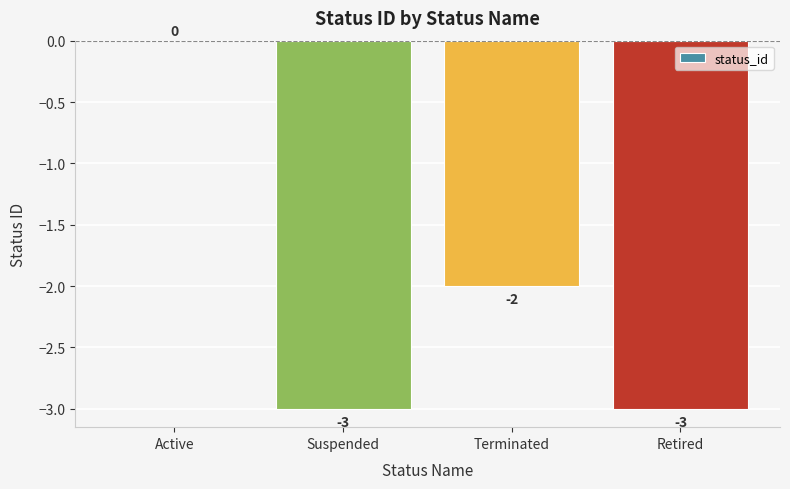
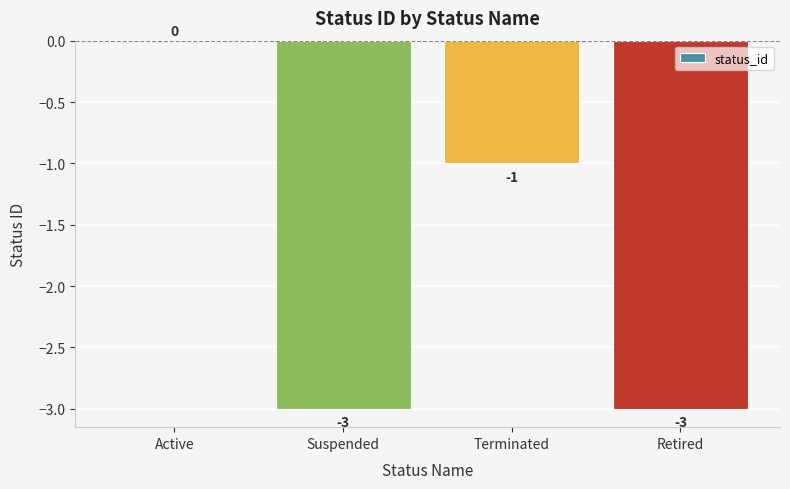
Terminated: -2 -> -1
